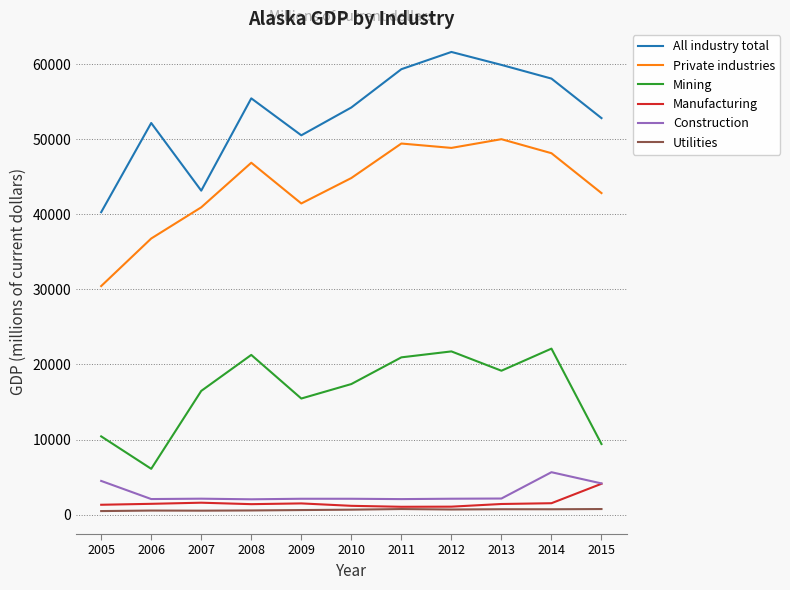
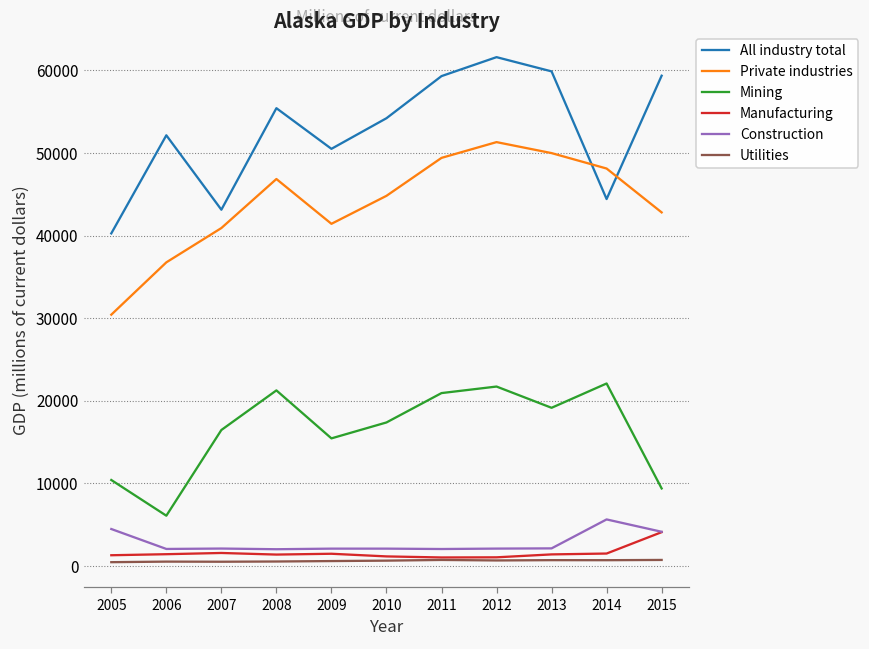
Private industries, 2012: 49000 -> 51000
All industry total, 2014: 58000 -> 44000
All industry total, 2015: 53000 -> 59000
